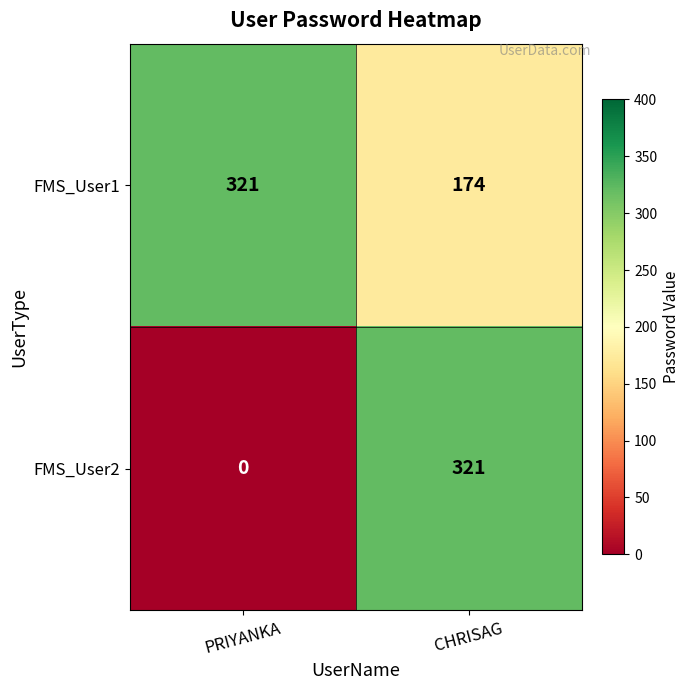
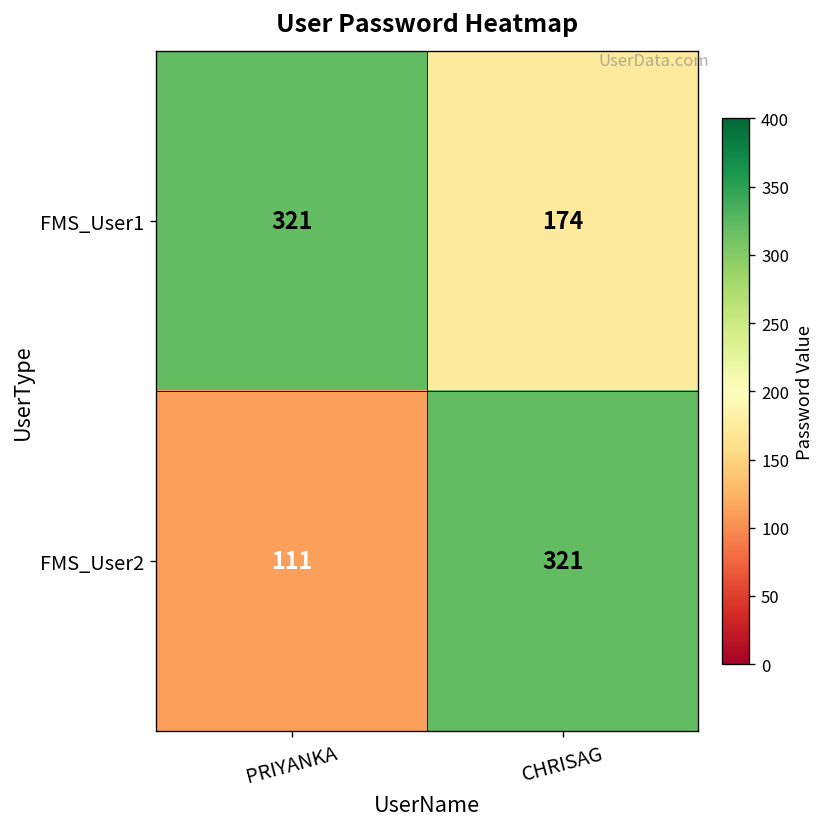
FMS_User2, PRIYANKA: 0 -> 111
